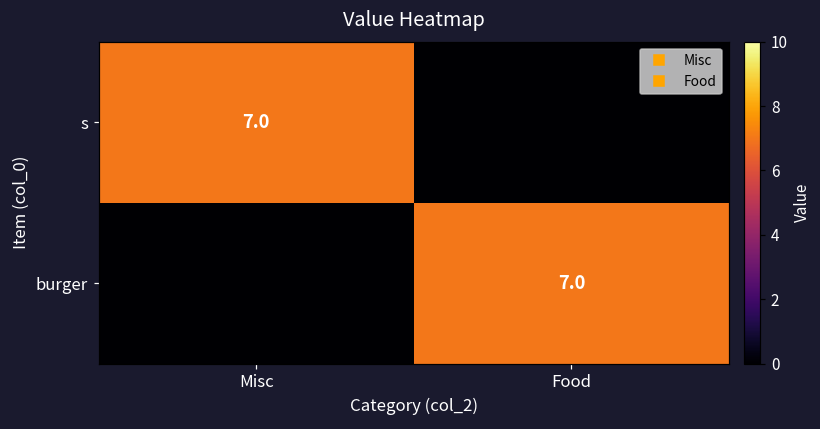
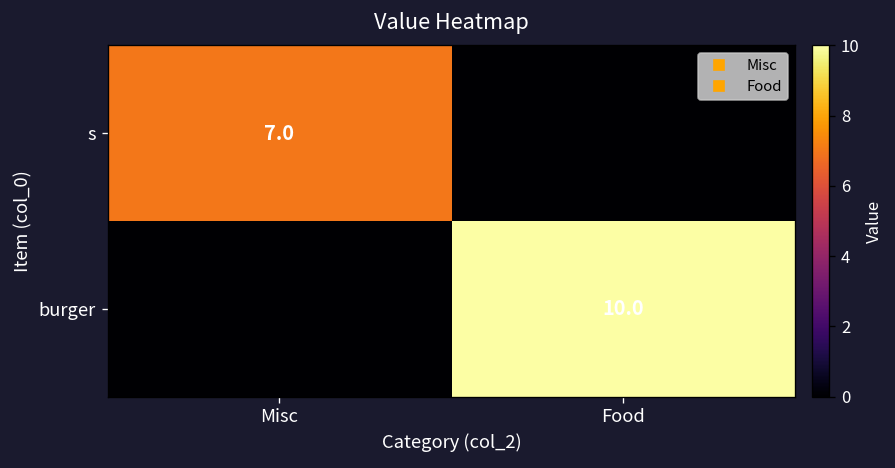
burger, Food: 7.0 -> 10.0
